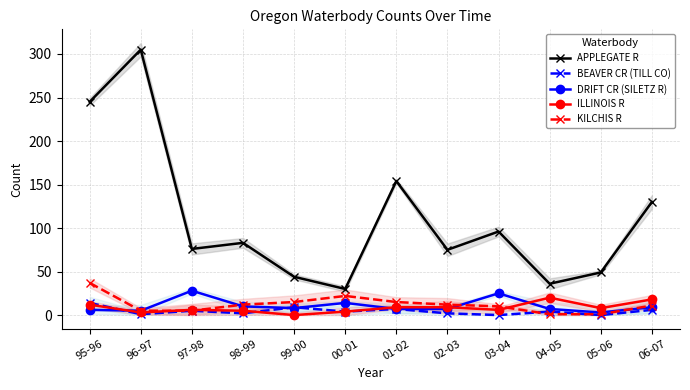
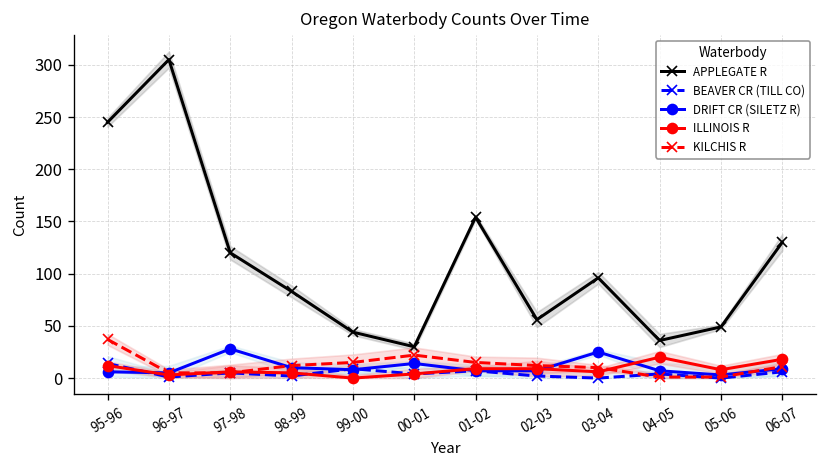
APPLEGATE R, 97-98: 80 -> 120
APPLEGATE R, 02-03: 80 -> 60
